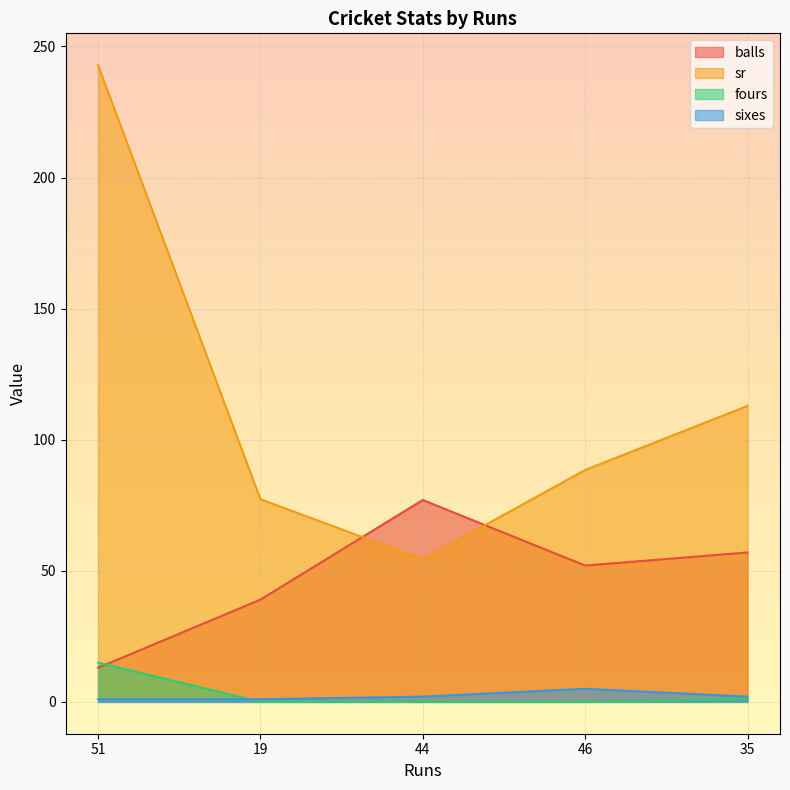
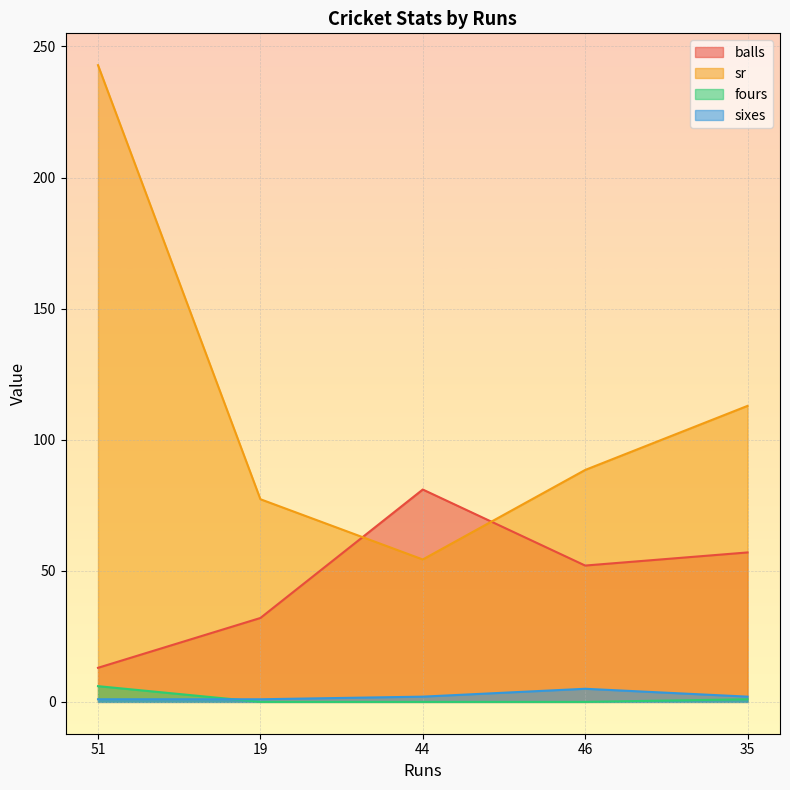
fours, 51: 15 -> 6
balls, 19: 39 -> 32
balls, 44: 77 -> 81
